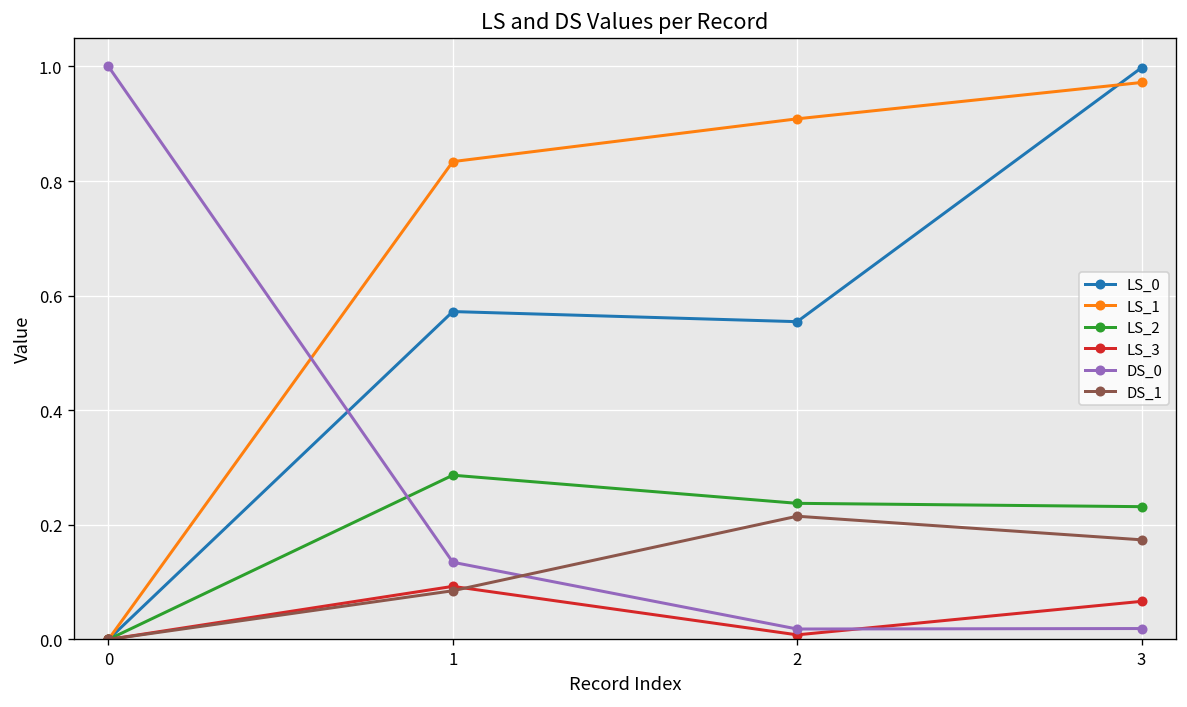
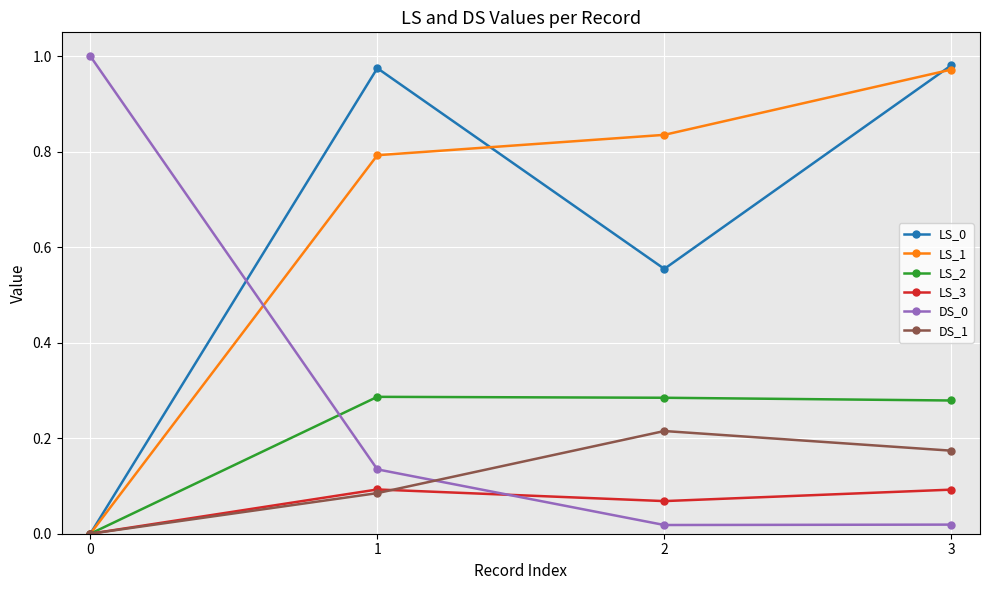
LS_0, 1: 0.57 -> 0.97
LS_1, 1: 0.83 -> 0.79
LS_1, 2: 0.91 -> 0.84
LS_2, 2: 0.24 -> 0.28
LS_3, 2: 0.01 -> 0.07
LS_0, 3: 1.00 -> 0.98
LS_2, 3: 0.23 -> 0.28
LS_3, 3: 0.07 -> 0.09
